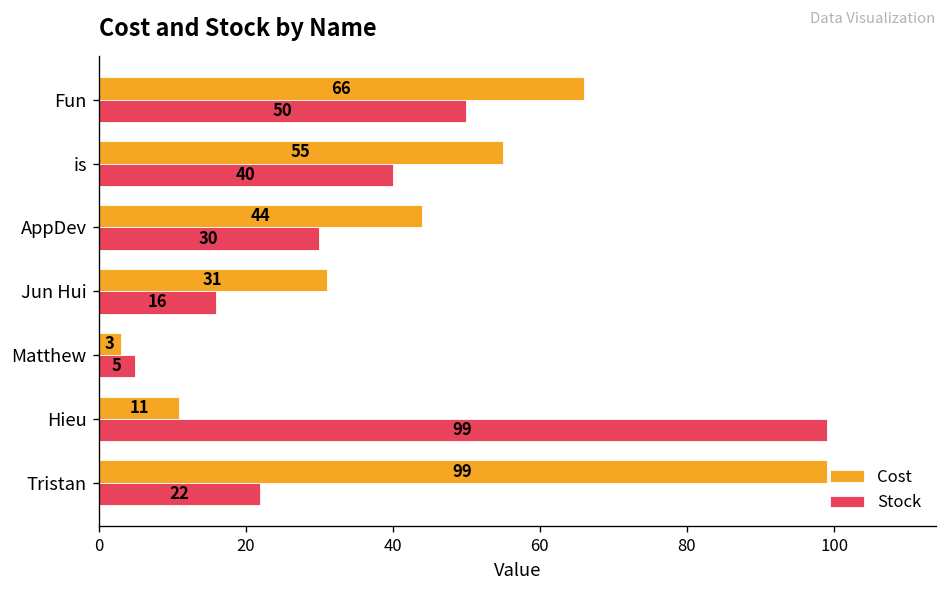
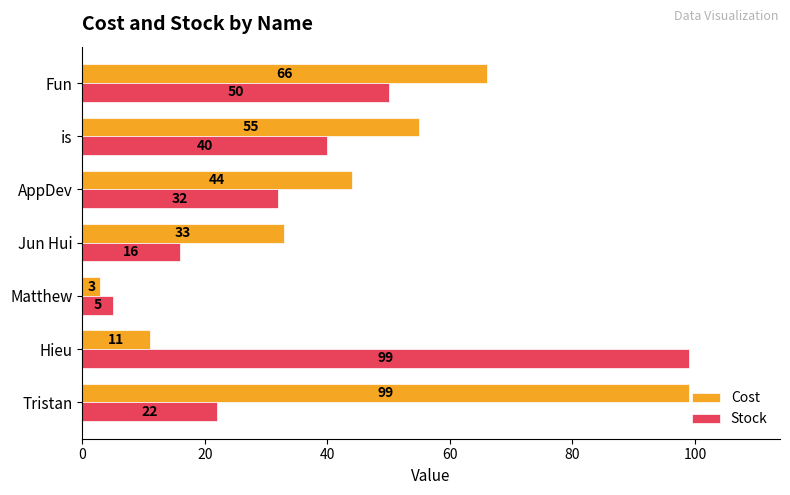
Stock, AppDev: 30 -> 32
Cost, Jun Hui: 31 -> 33
